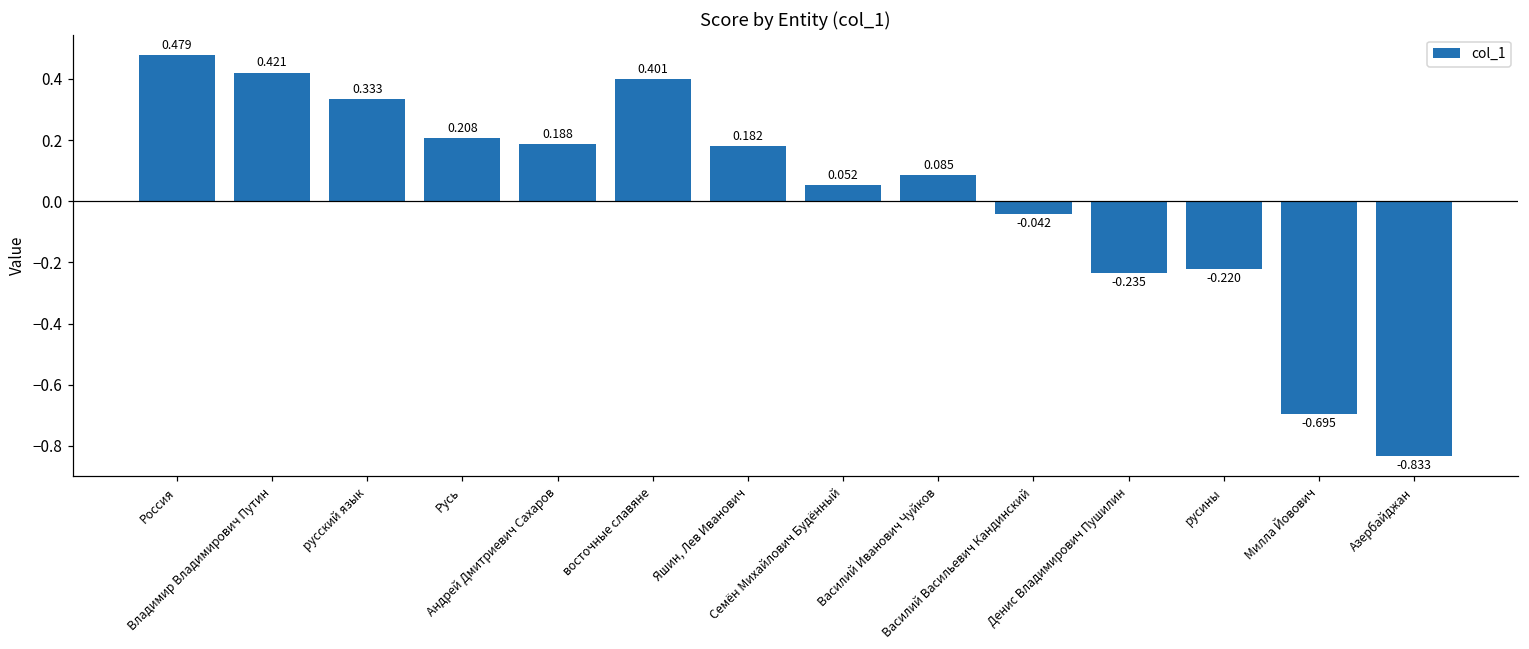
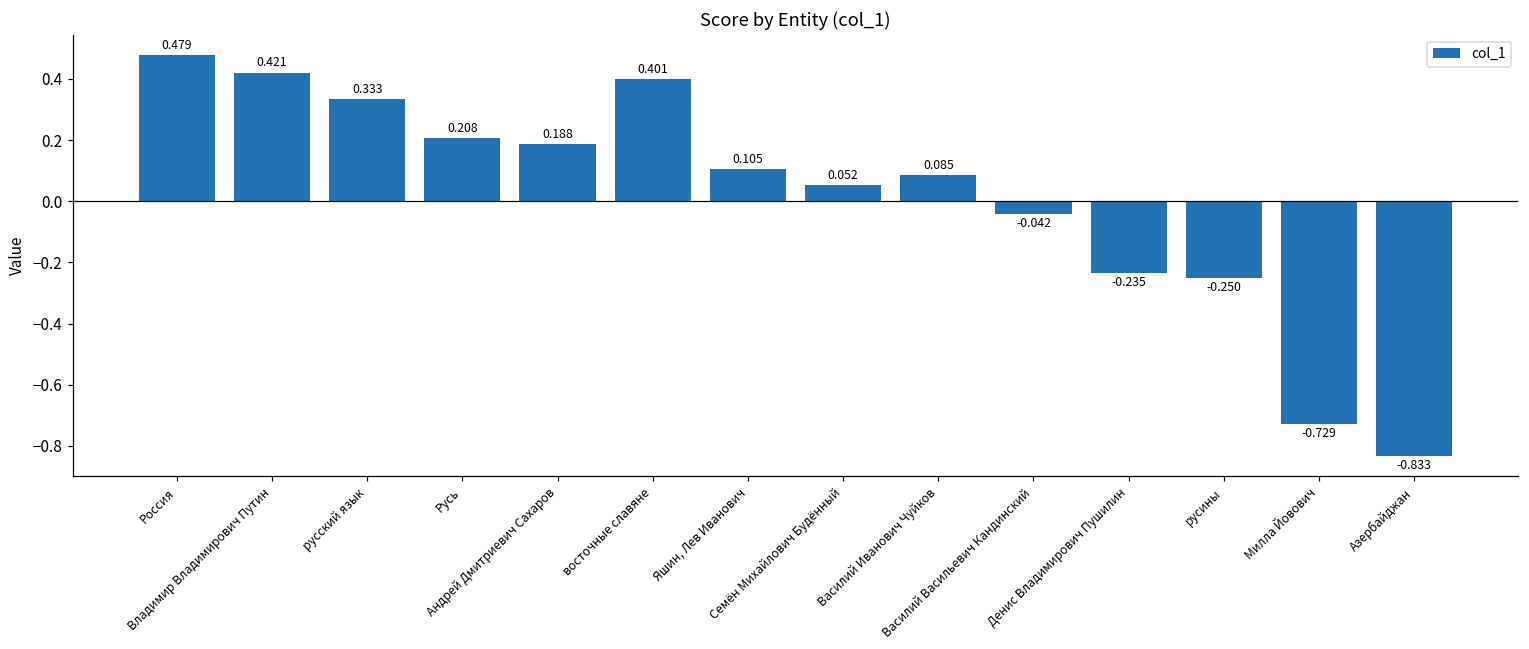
Яшин, Лев Иванович: 0.182 -> 0.105
русины: -0.220 -> -0.250
Милла Йовович: -0.695 -> -0.729
